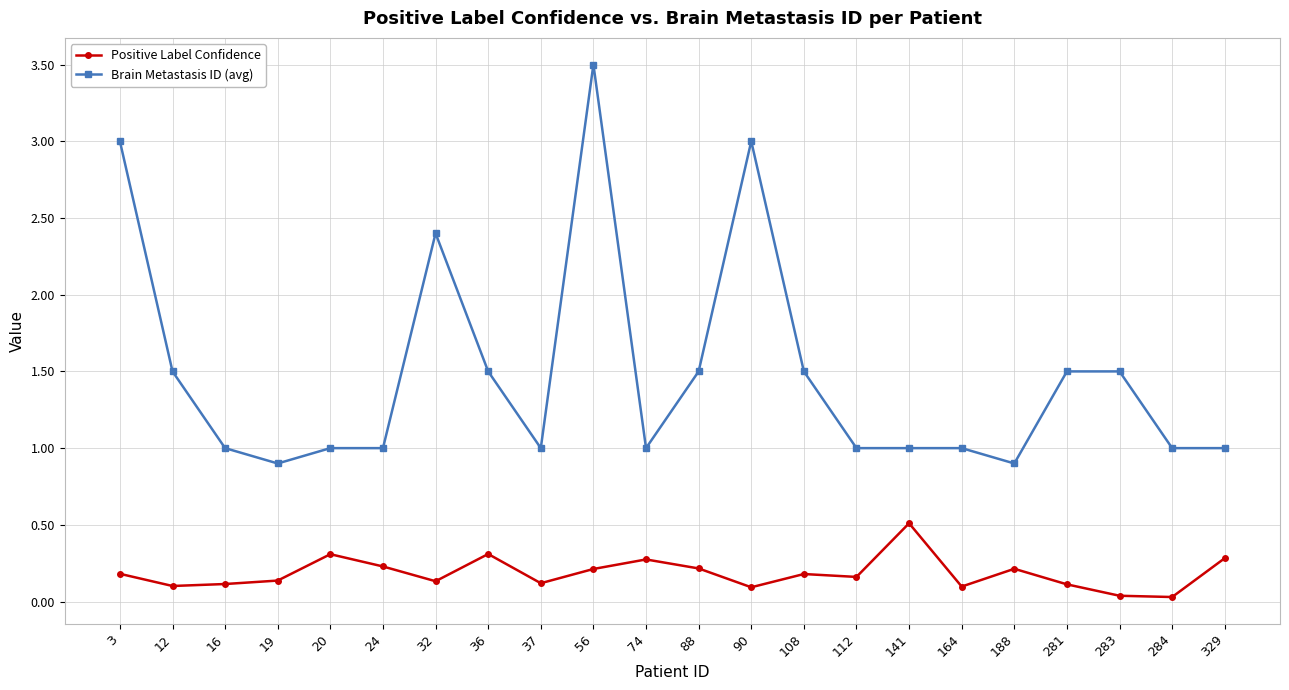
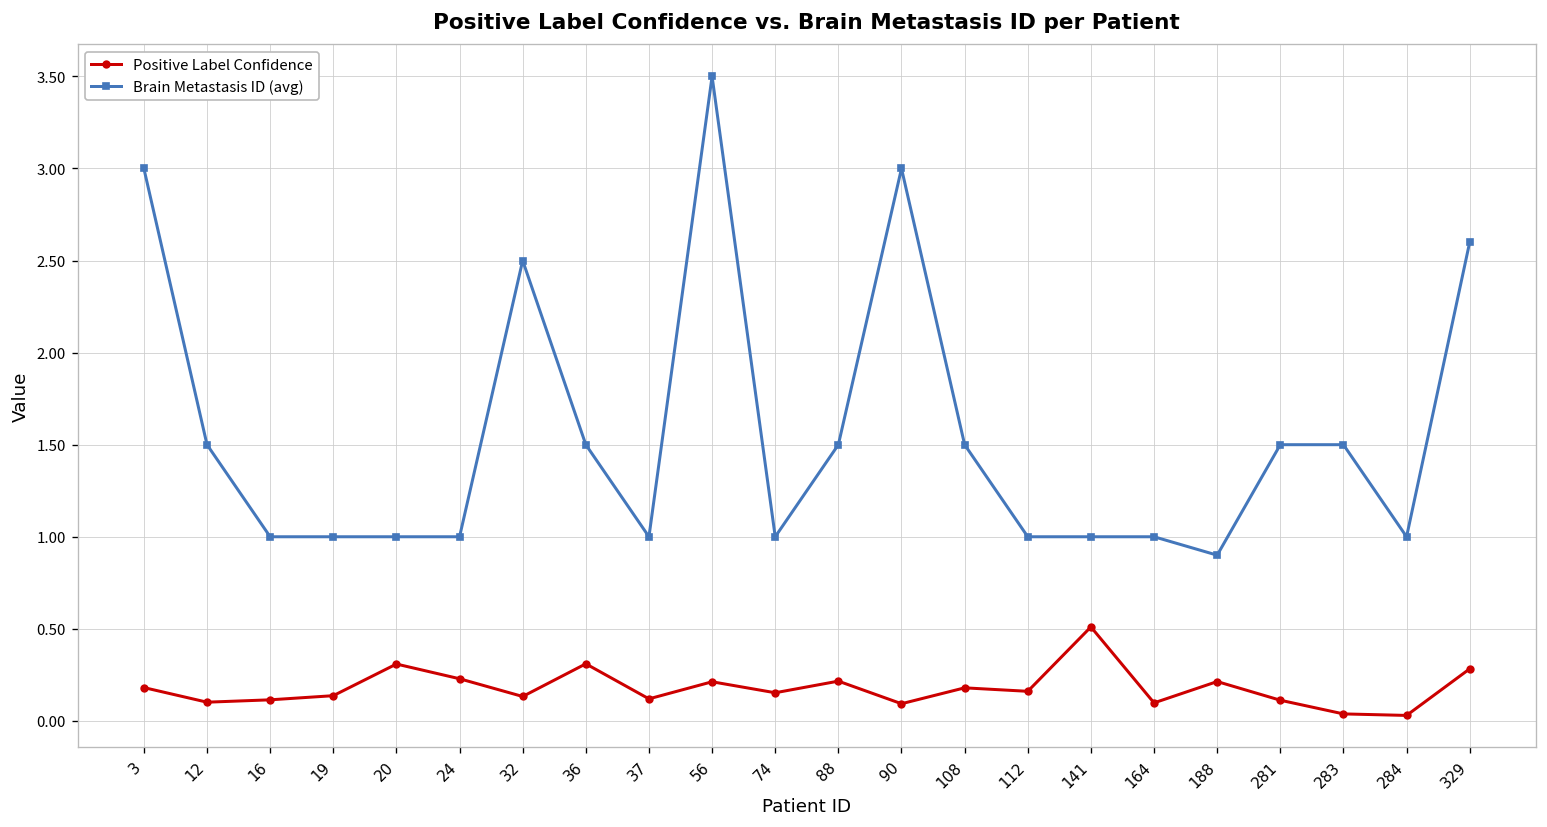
Brain Metastasis ID (avg), 19: 0.9 -> 1.0
Brain Metastasis ID (avg), 32: 2.4 -> 2.5
Positive Label Confidence, 74: 0.27 -> 0.15
Brain Metastasis ID (avg), 329: 1.0 -> 2.6
